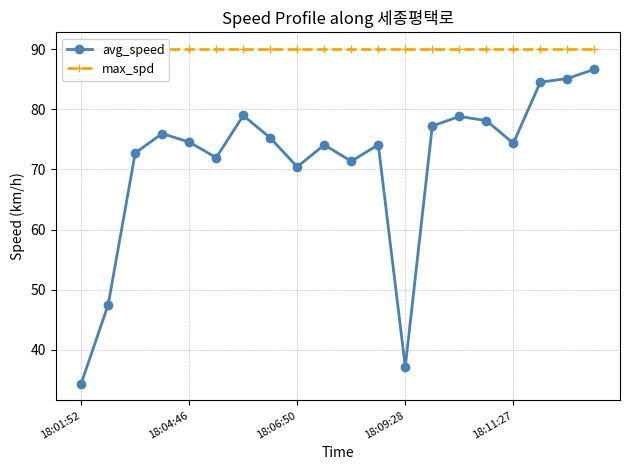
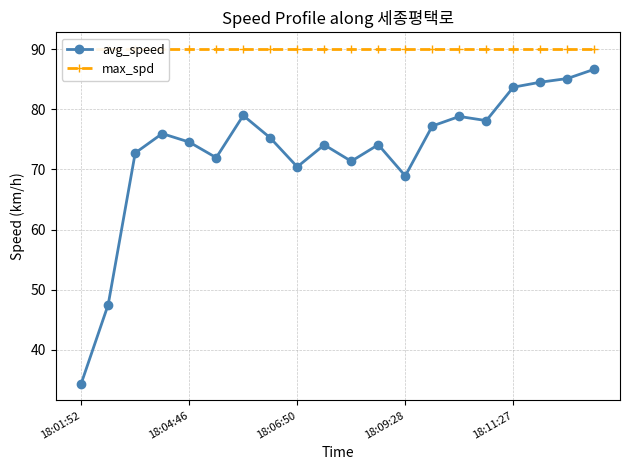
avg_speed, 18:09:28: 37 -> 69
avg_speed, 18:11:27: 74 -> 84
